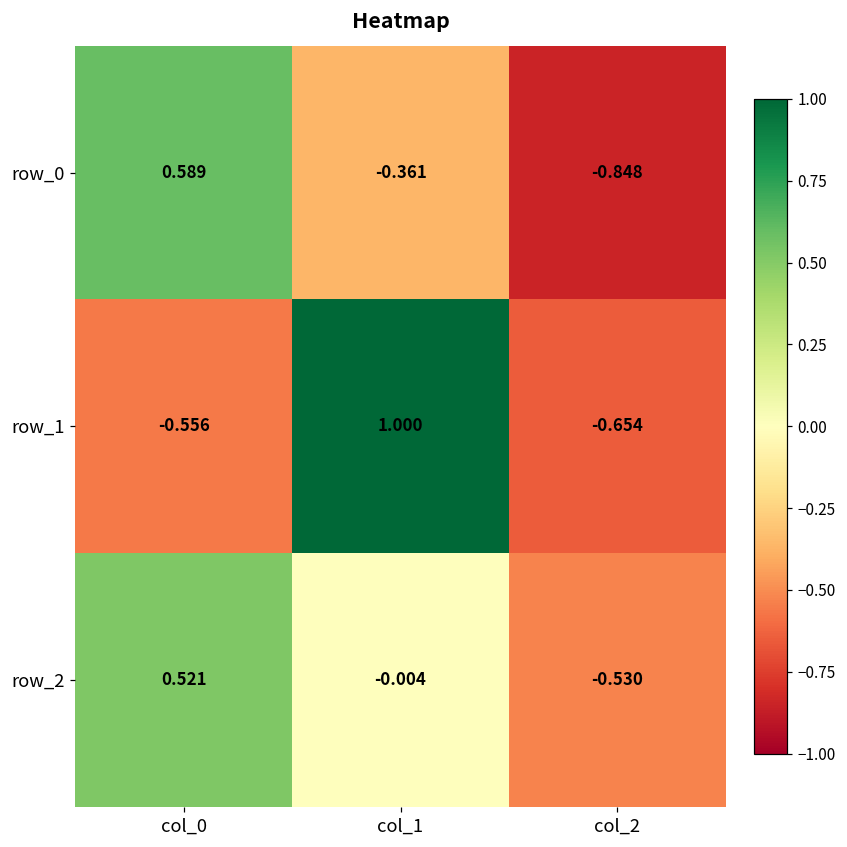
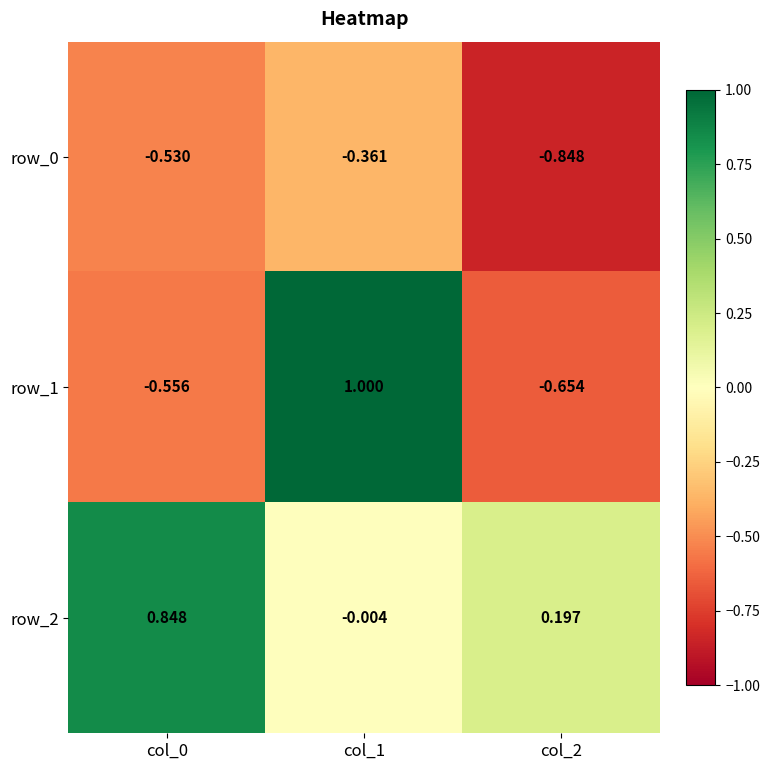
row_0, col_0: 0.589 -> -0.530
row_2, col_0: 0.521 -> 0.848
row_2, col_2: -0.530 -> 0.197
